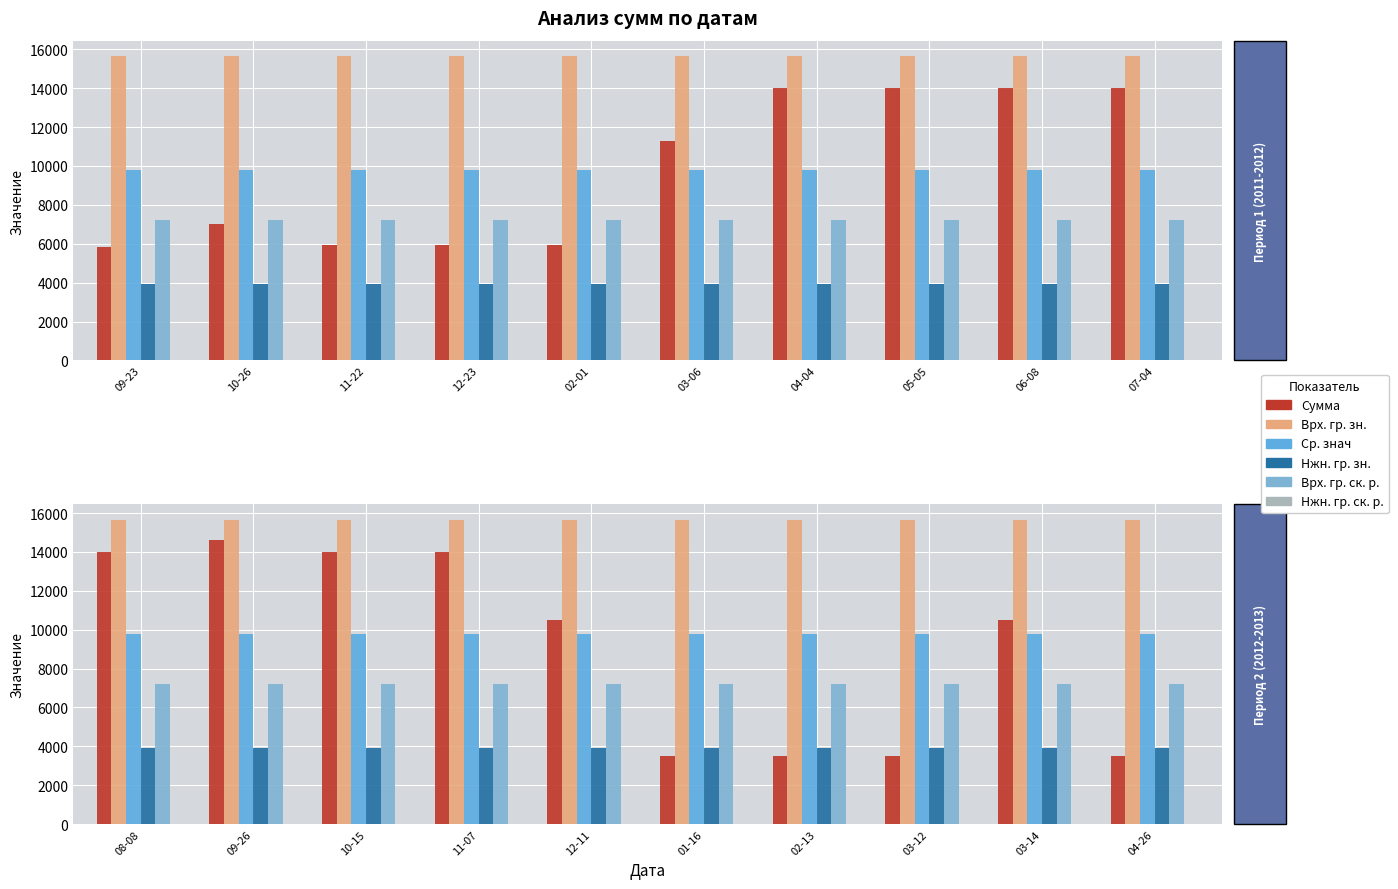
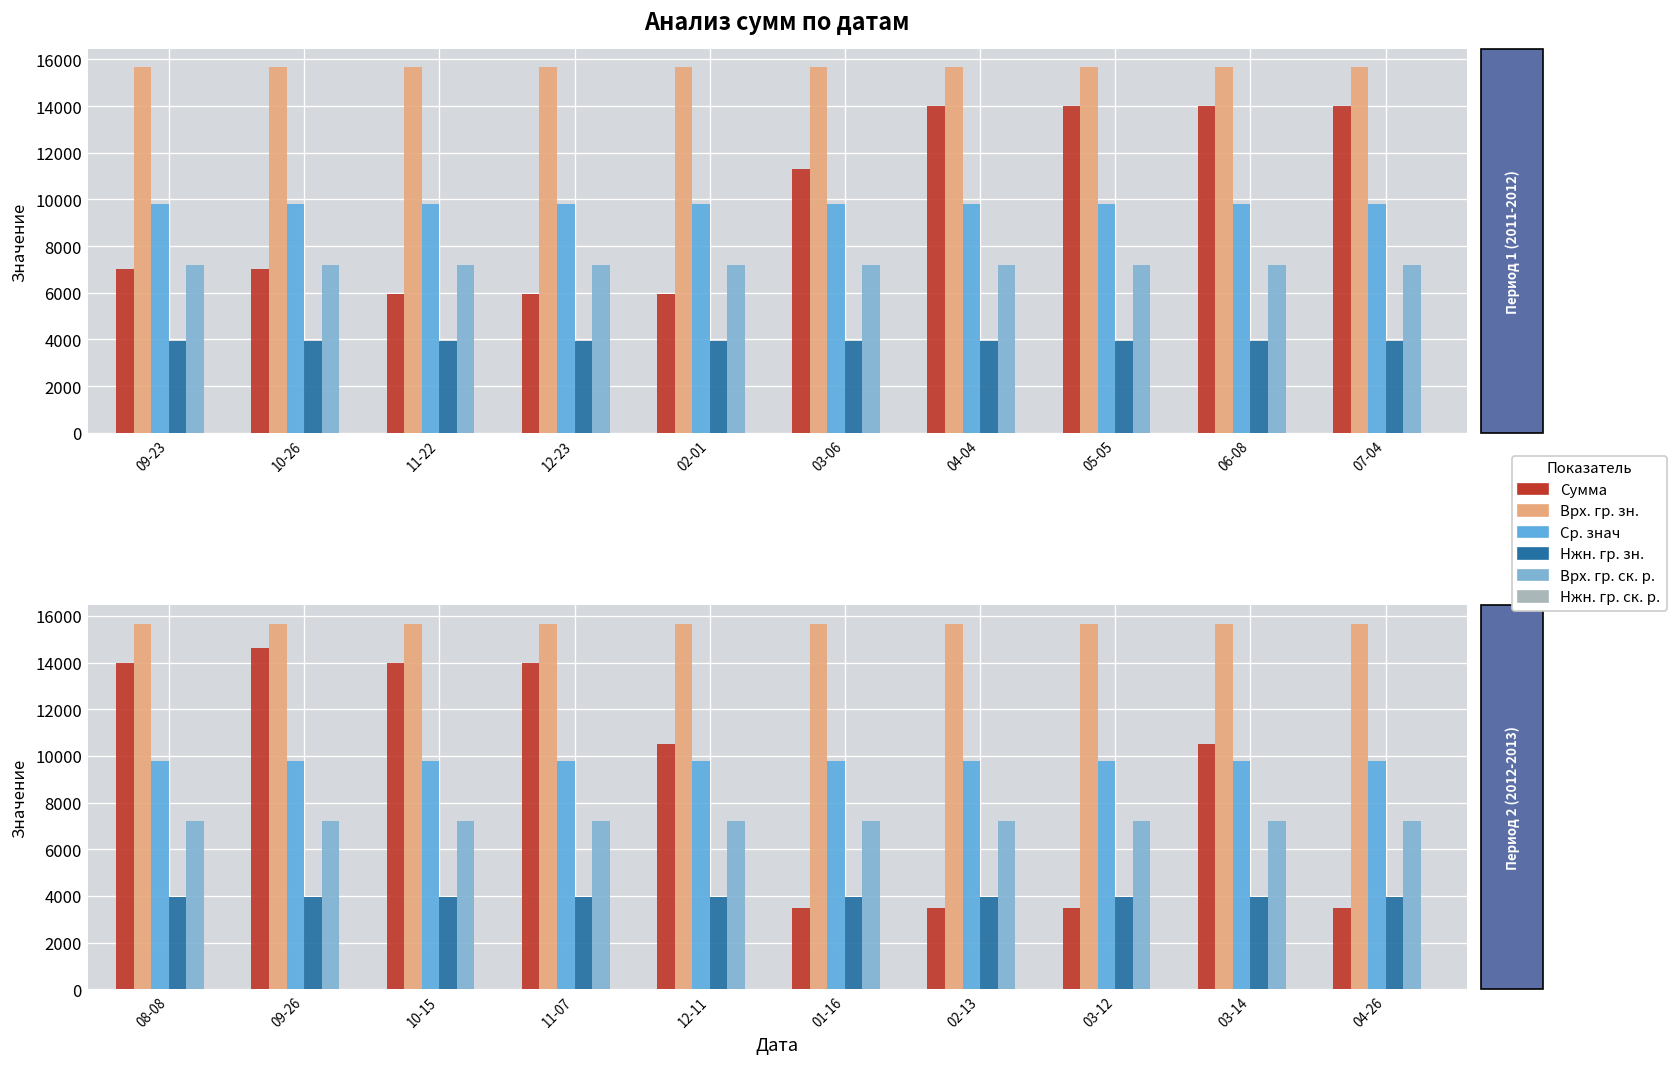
Анализ сумм по датам, Сумма, 09-23: 5900 -> 7000
